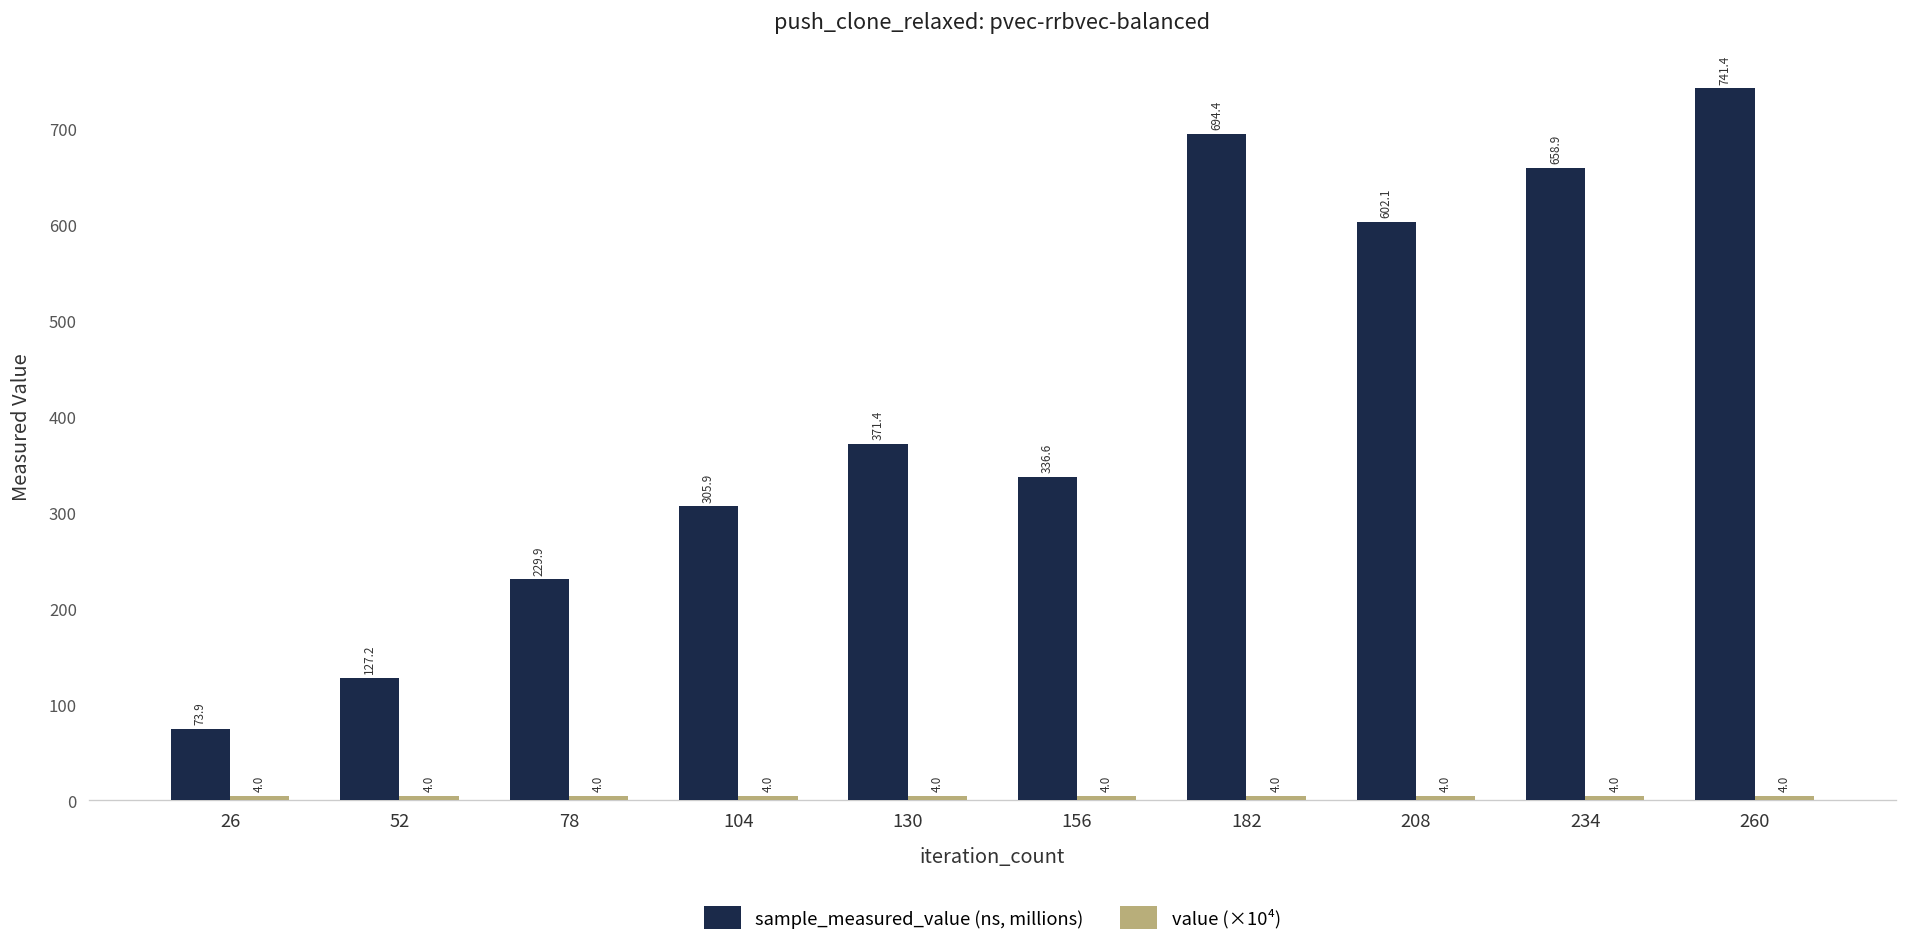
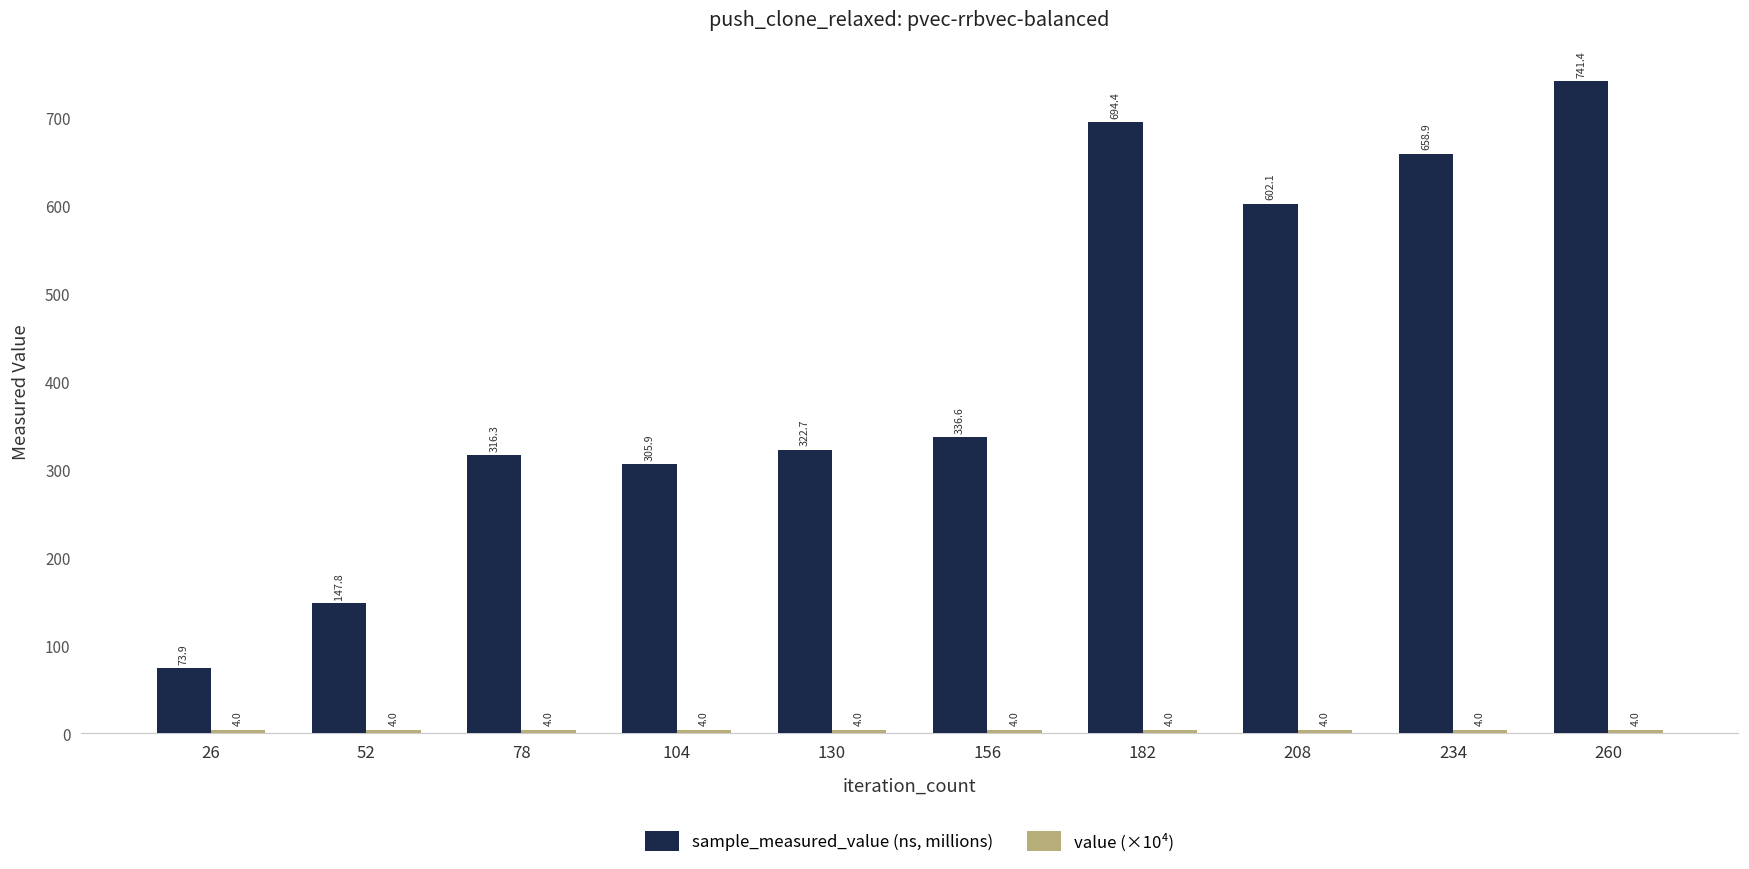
sample_measured_value (ns, millions), 52: 127.2 -> 147.8
sample_measured_value (ns, millions), 78: 229.9 -> 316.3
sample_measured_value (ns, millions), 130: 371.4 -> 322.7
